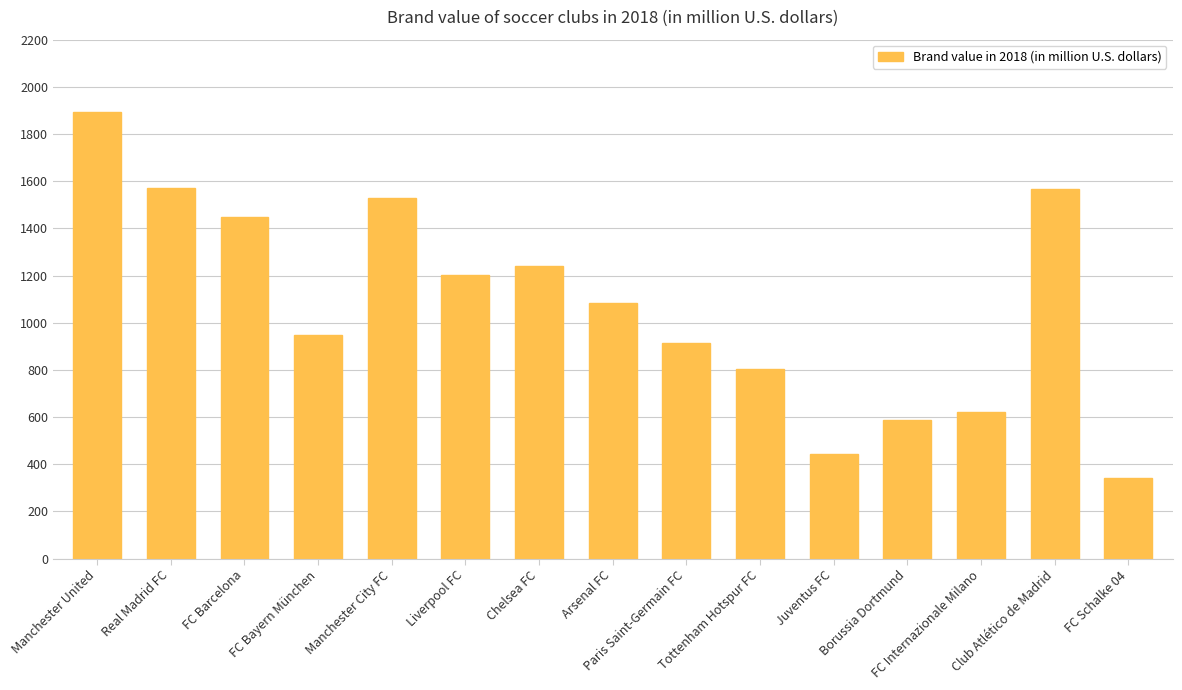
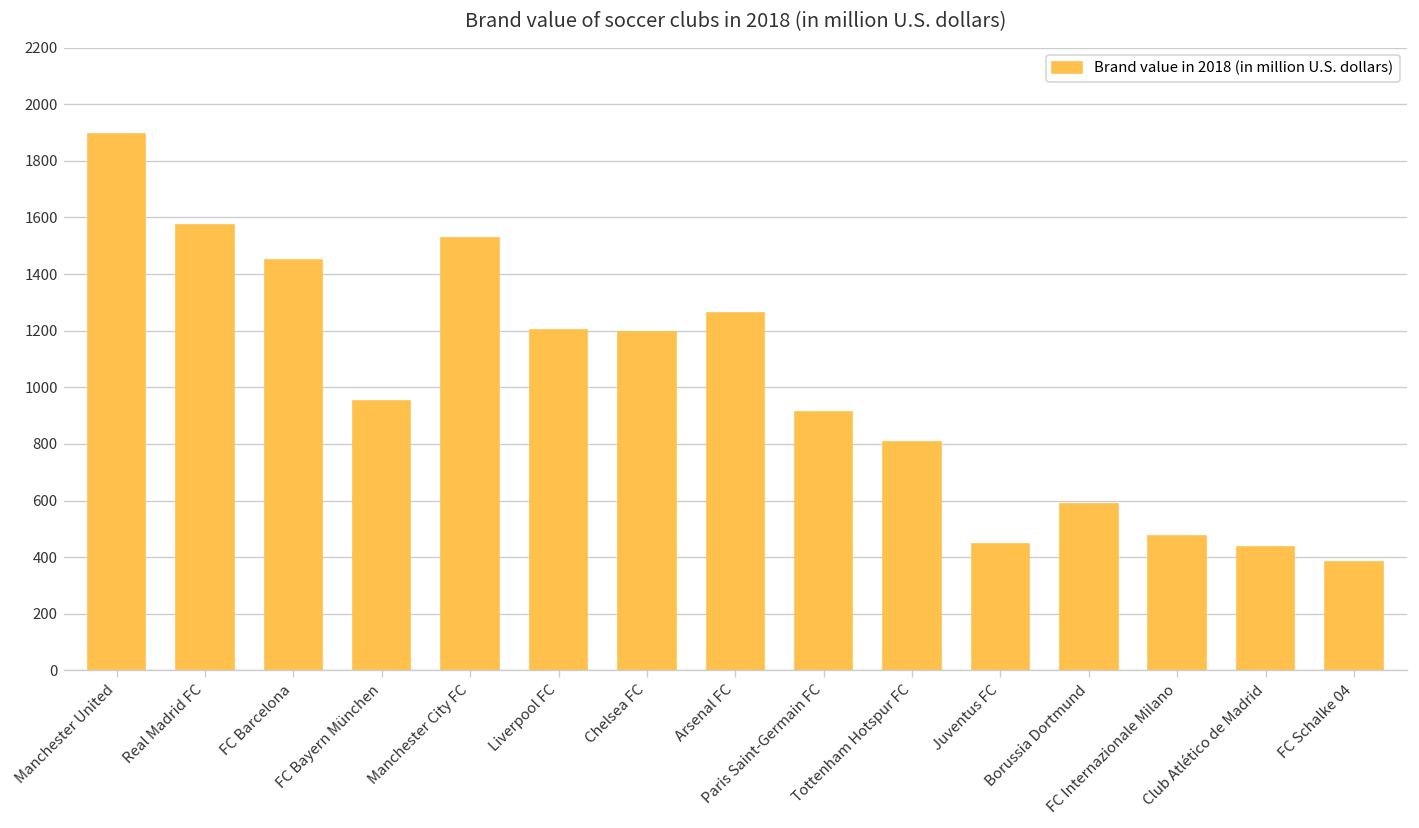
Chelsea FC: 1240 -> 1200
Arsenal FC: 1080 -> 1260
FC Internazionale Milano: 620 -> 480
Club Atlético de Madrid: 1570 -> 440
FC Schalke 04: 340 -> 380
